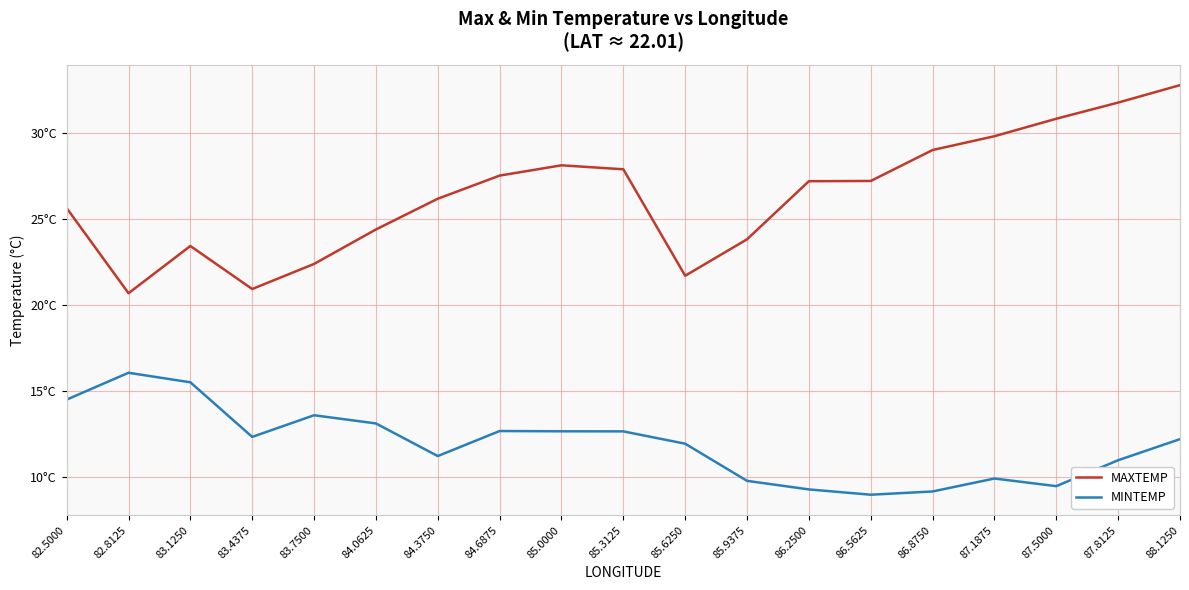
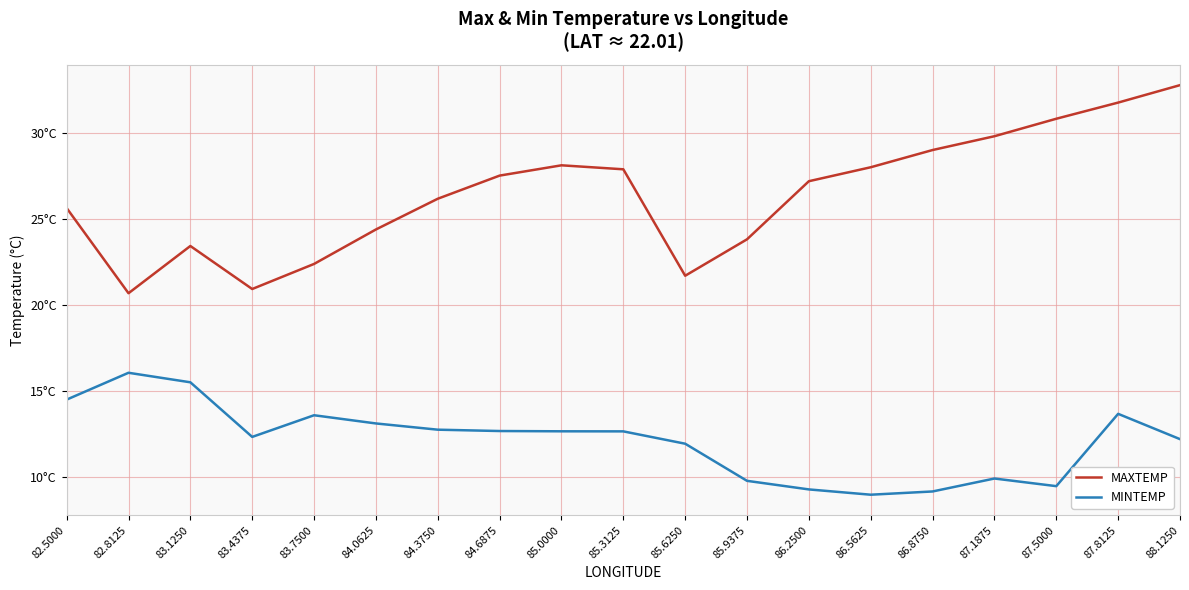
MINTEMP, 84.3750: 11.2°C -> 12.8°C
MAXTEMP, 86.5625: 27.2°C -> 28.0°C
MINTEMP, 87.8125: 11.0°C -> 13.7°C
